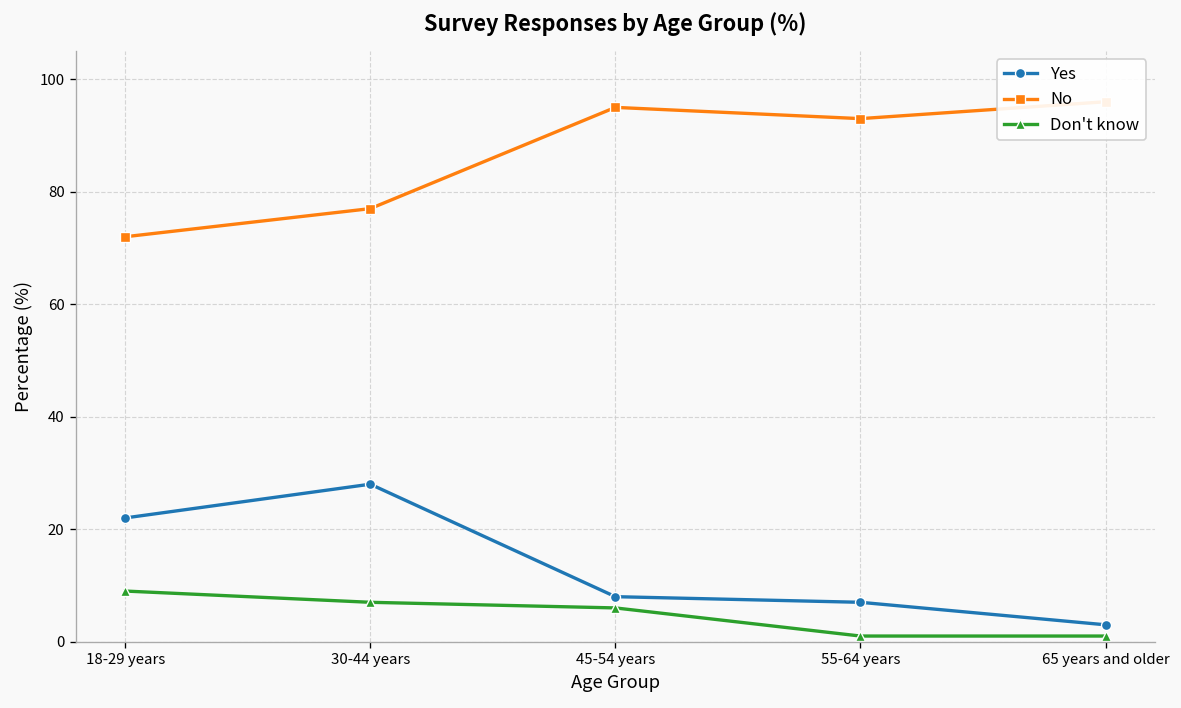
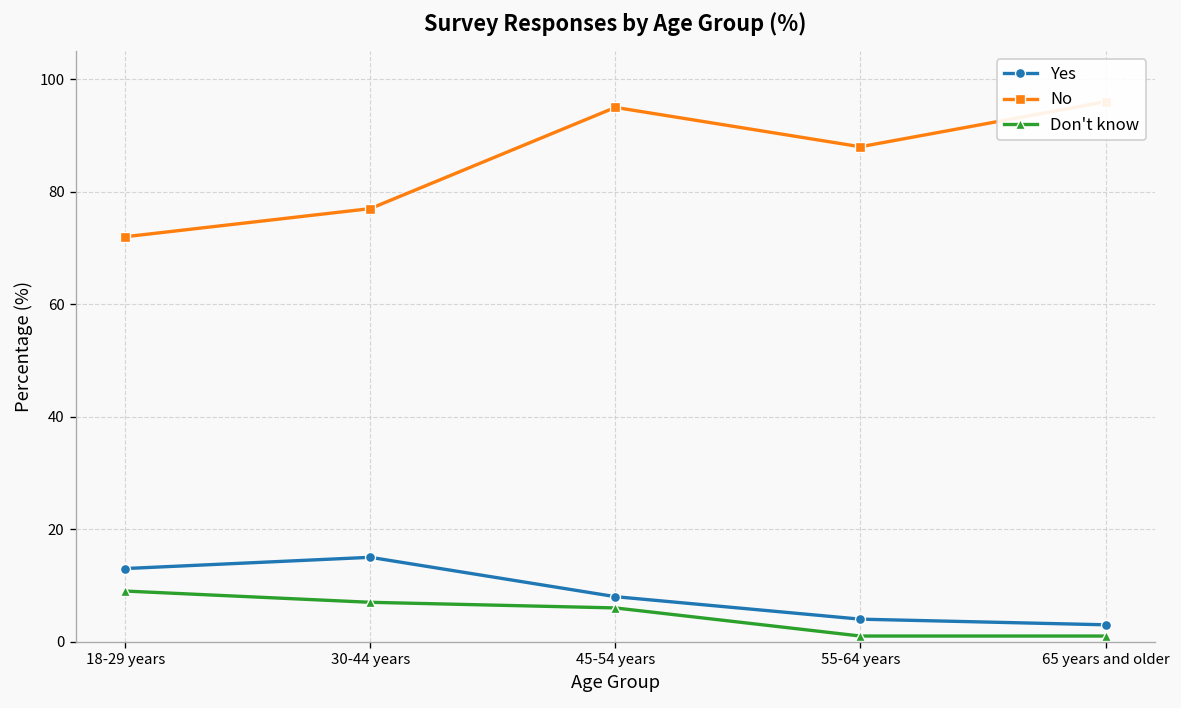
Yes, 18-29 years: 22 -> 13
Yes, 30-44 years: 28 -> 15
Yes, 55-64 years: 7 -> 4
No, 55-64 years: 93 -> 88
